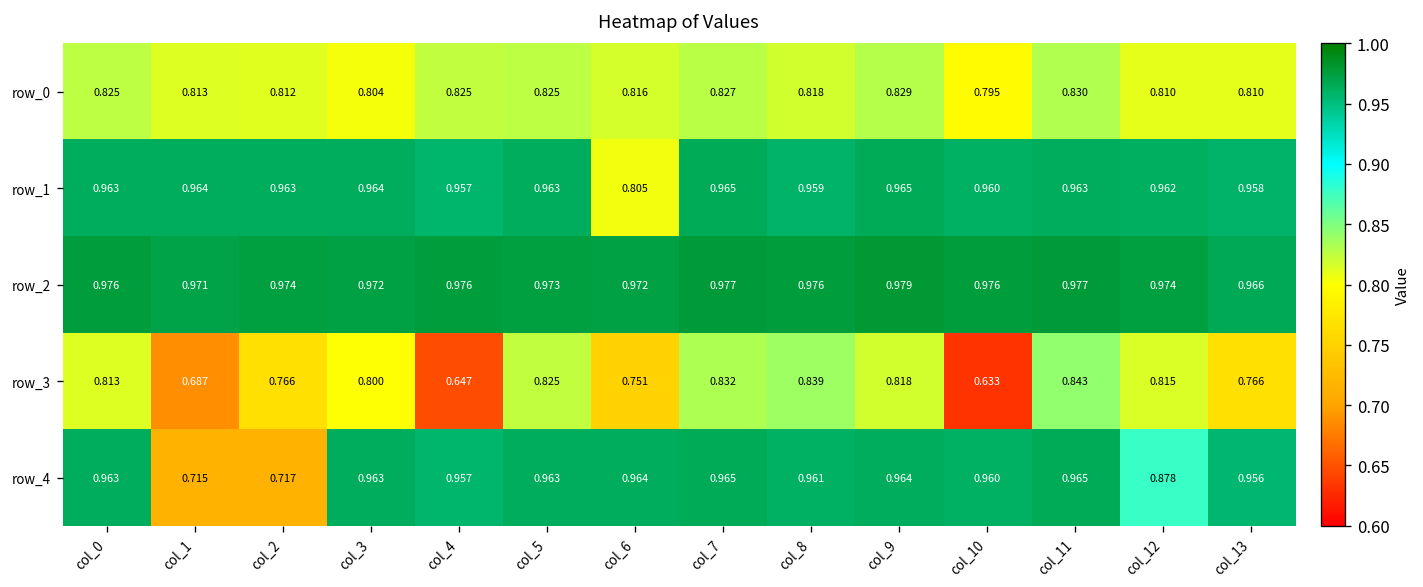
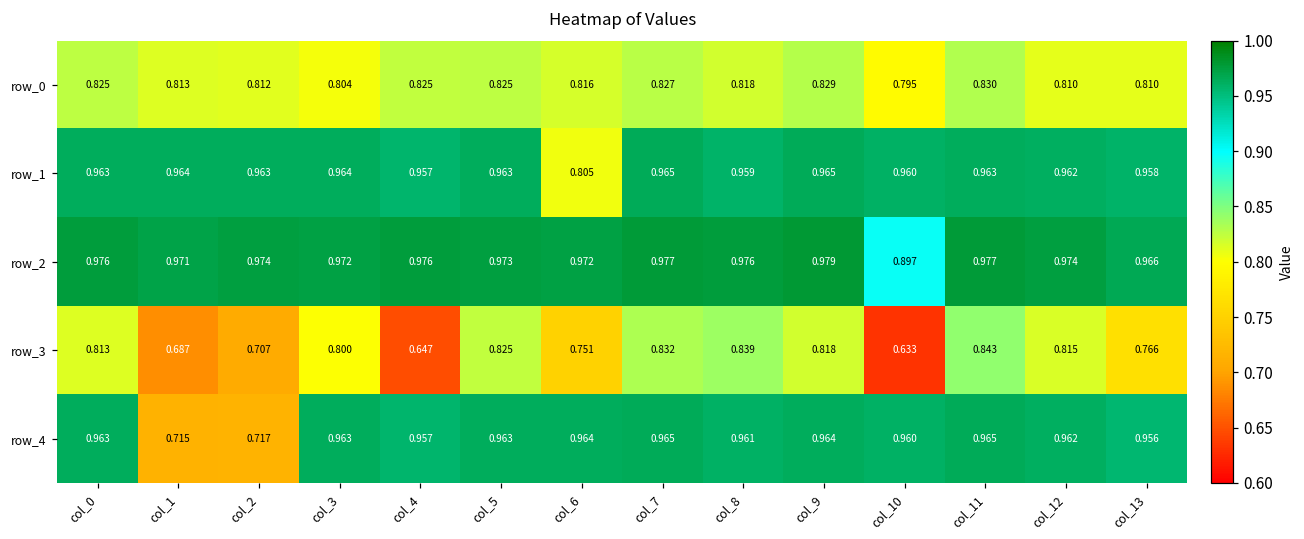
row_2, col_10: 0.976 -> 0.897
row_3, col_2: 0.766 -> 0.707
row_4, col_12: 0.878 -> 0.962
